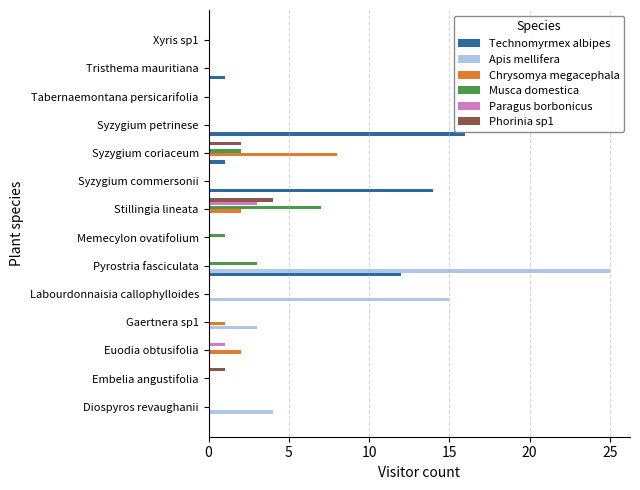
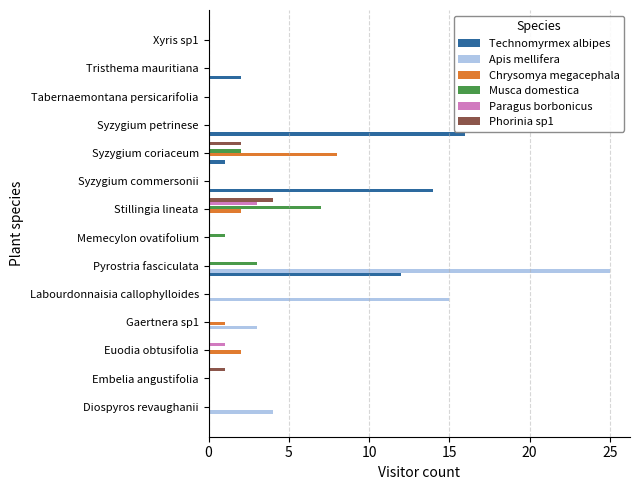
Technomyrmex albipes, Tristhema mauritiana: 1 -> 2
